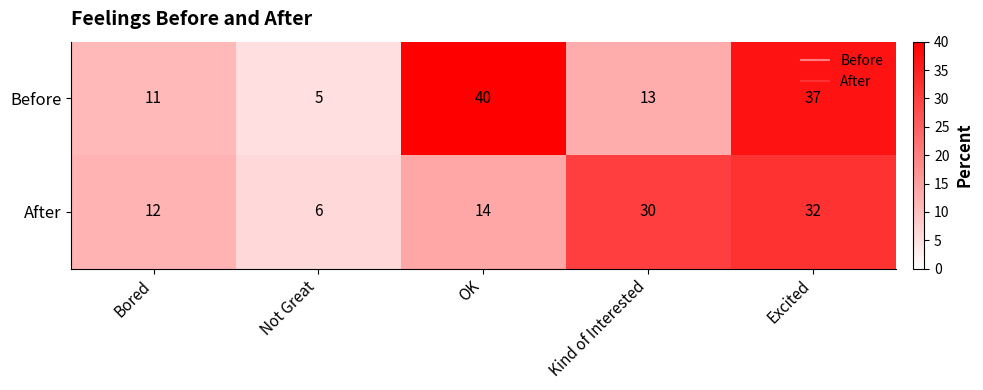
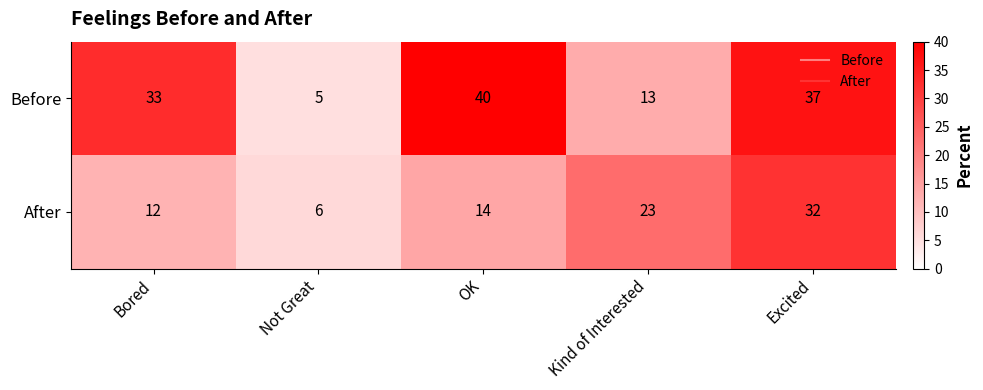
Before, Bored: 11 -> 33
After, Kind of Interested: 30 -> 23
